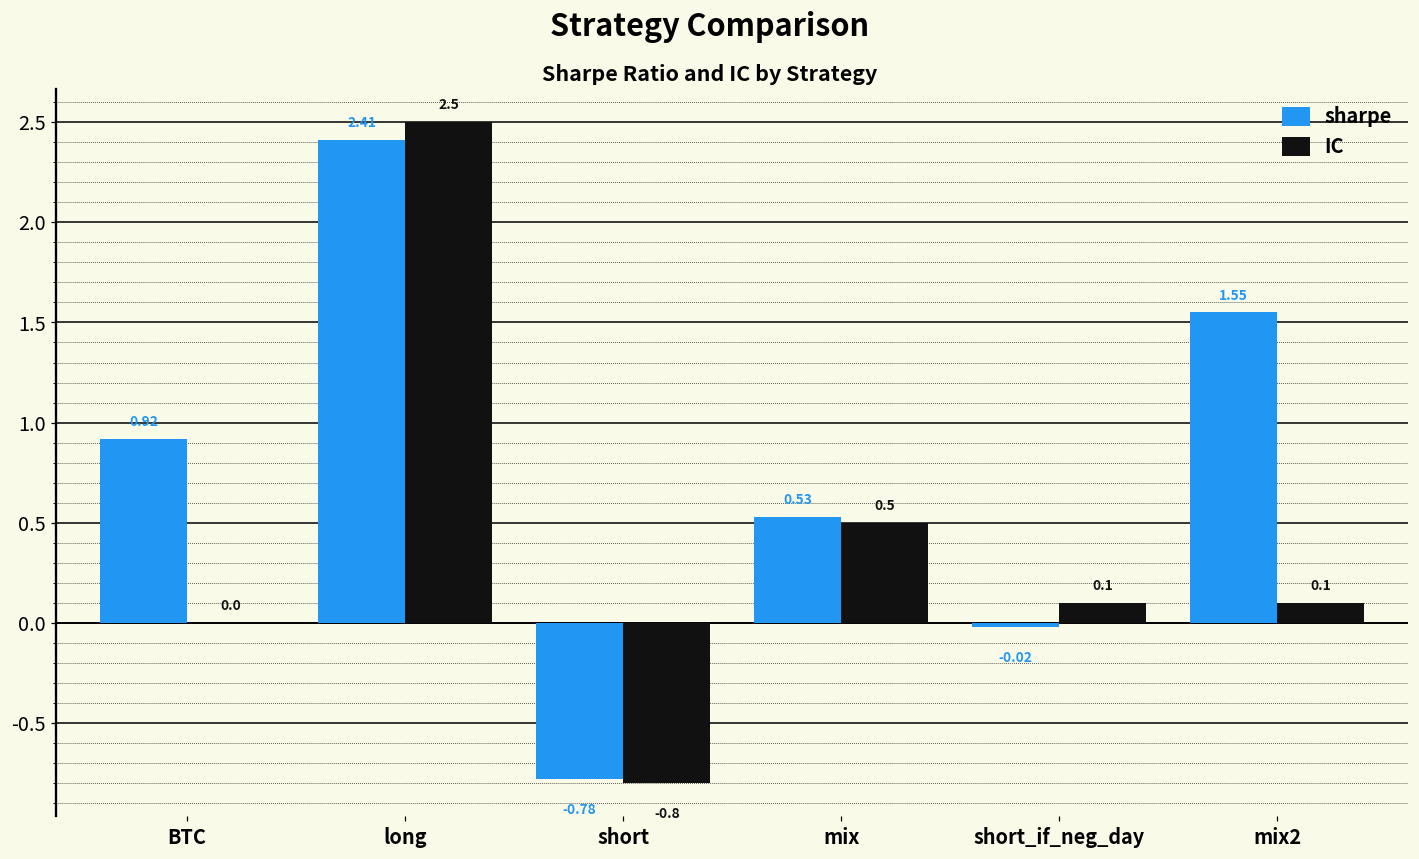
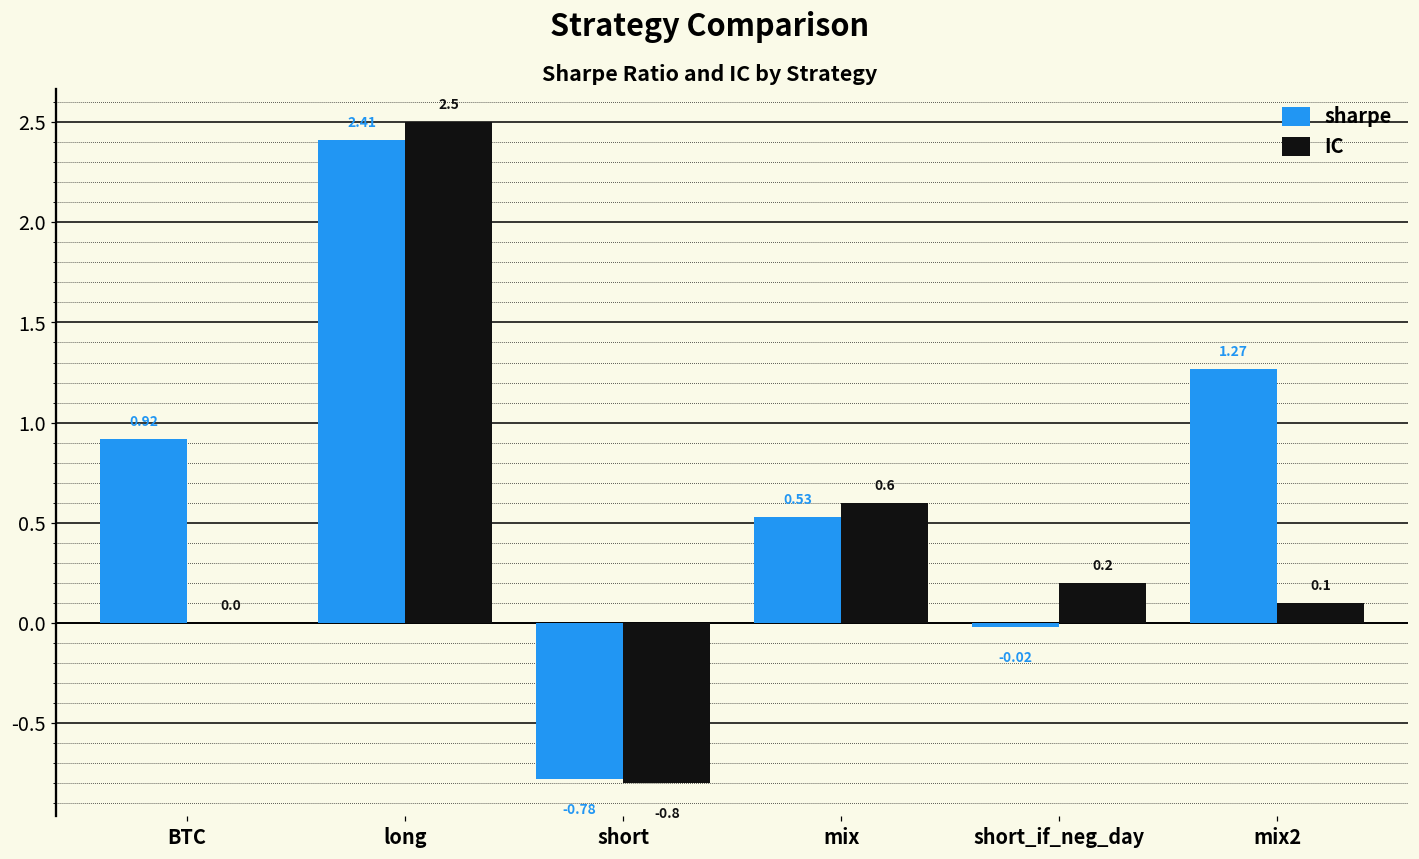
IC, mix: 0.5 -> 0.6
IC, short_if_neg_day: 0.1 -> 0.2
sharpe, mix2: 1.55 -> 1.27
